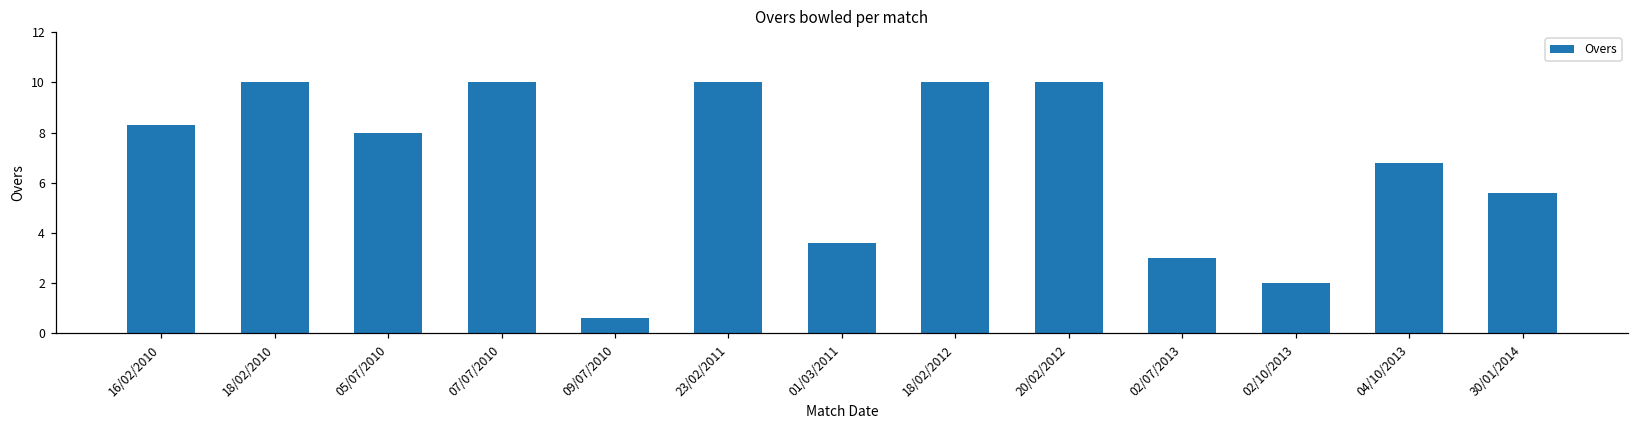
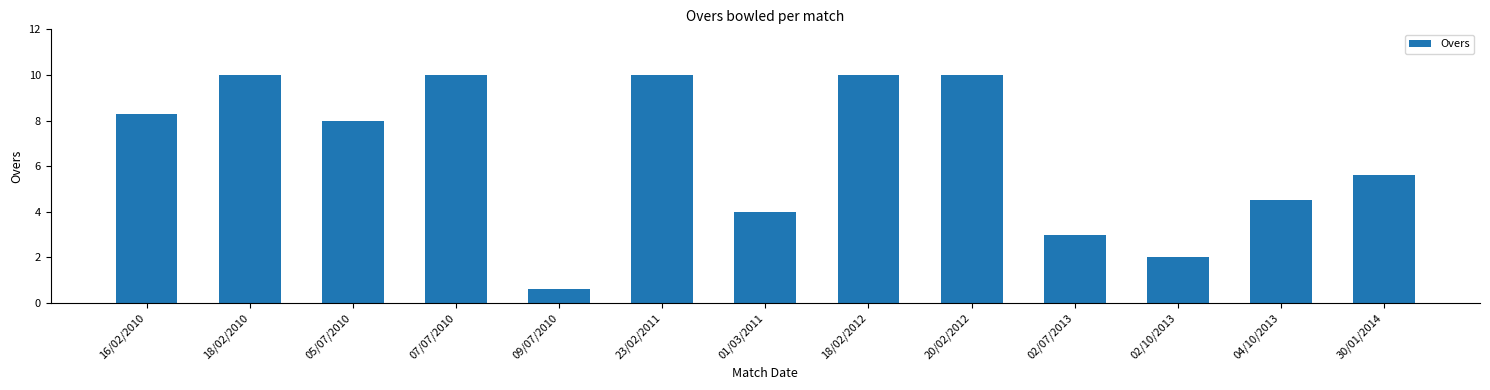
01/03/2011: 3.6 -> 4.0
04/10/2013: 6.8 -> 4.5
